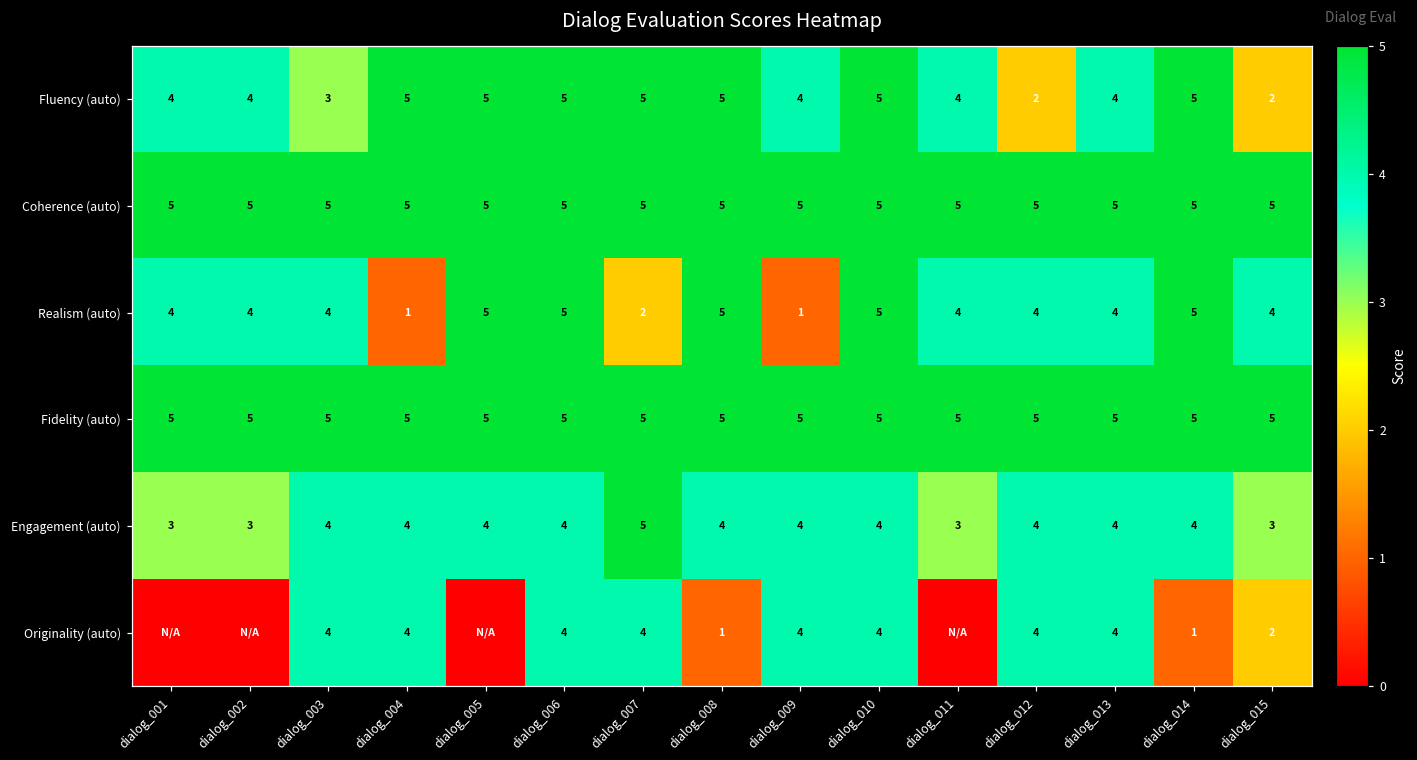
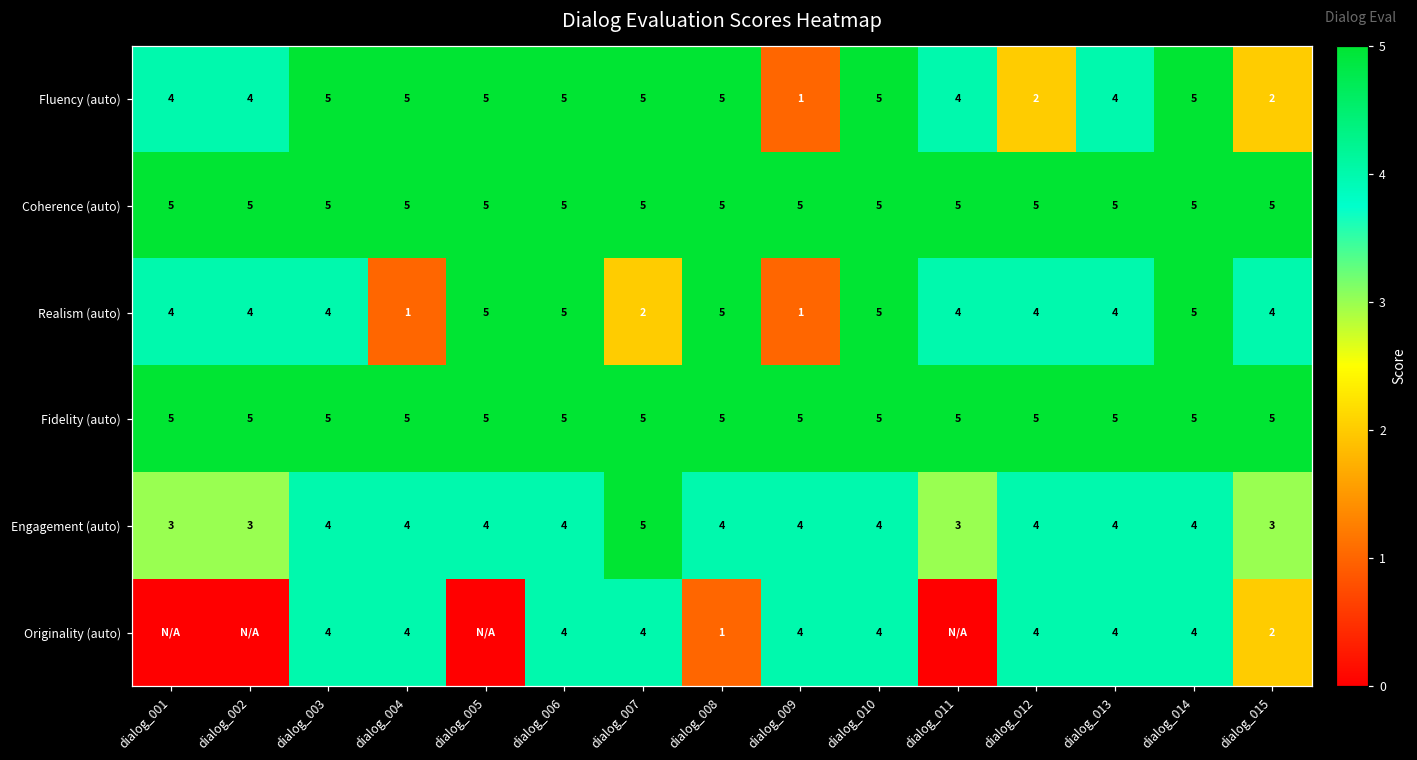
Fluency (auto), dialog_003: 3 -> 5
Fluency (auto), dialog_009: 4 -> 1
Originality (auto), dialog_014: 1 -> 4
